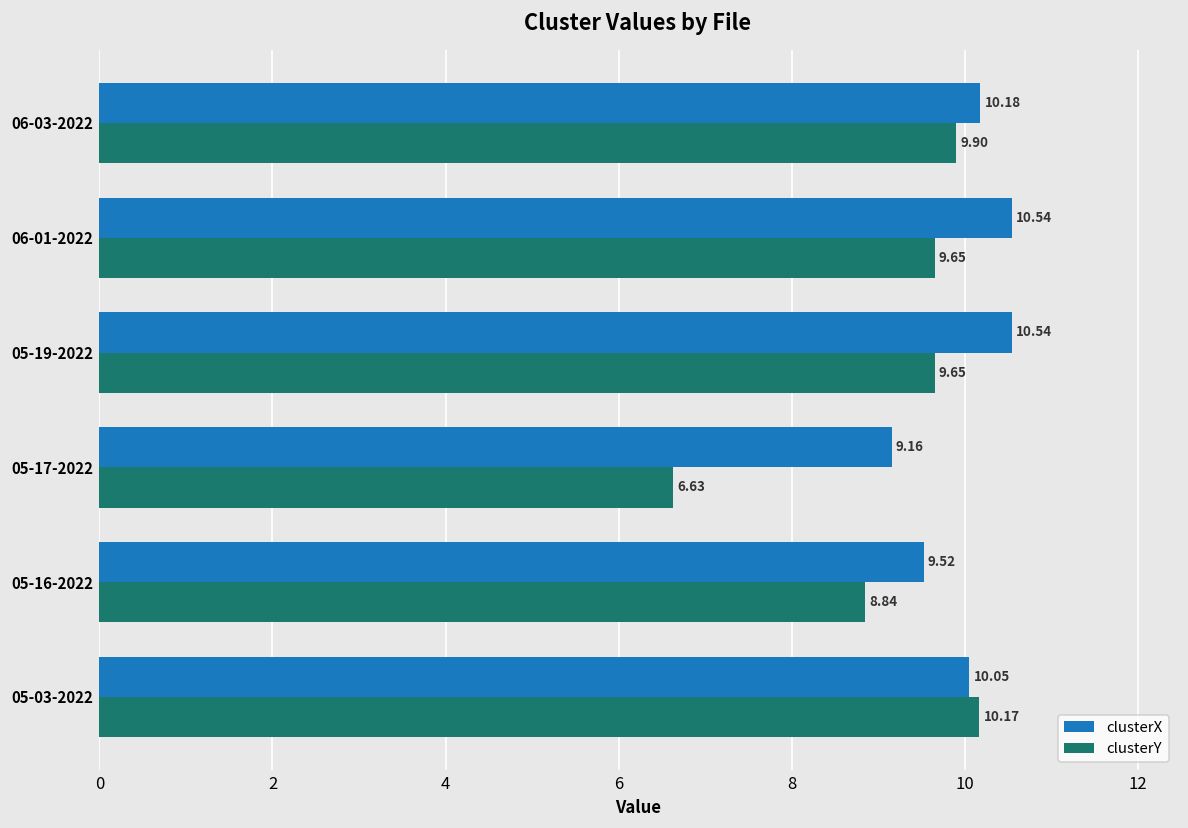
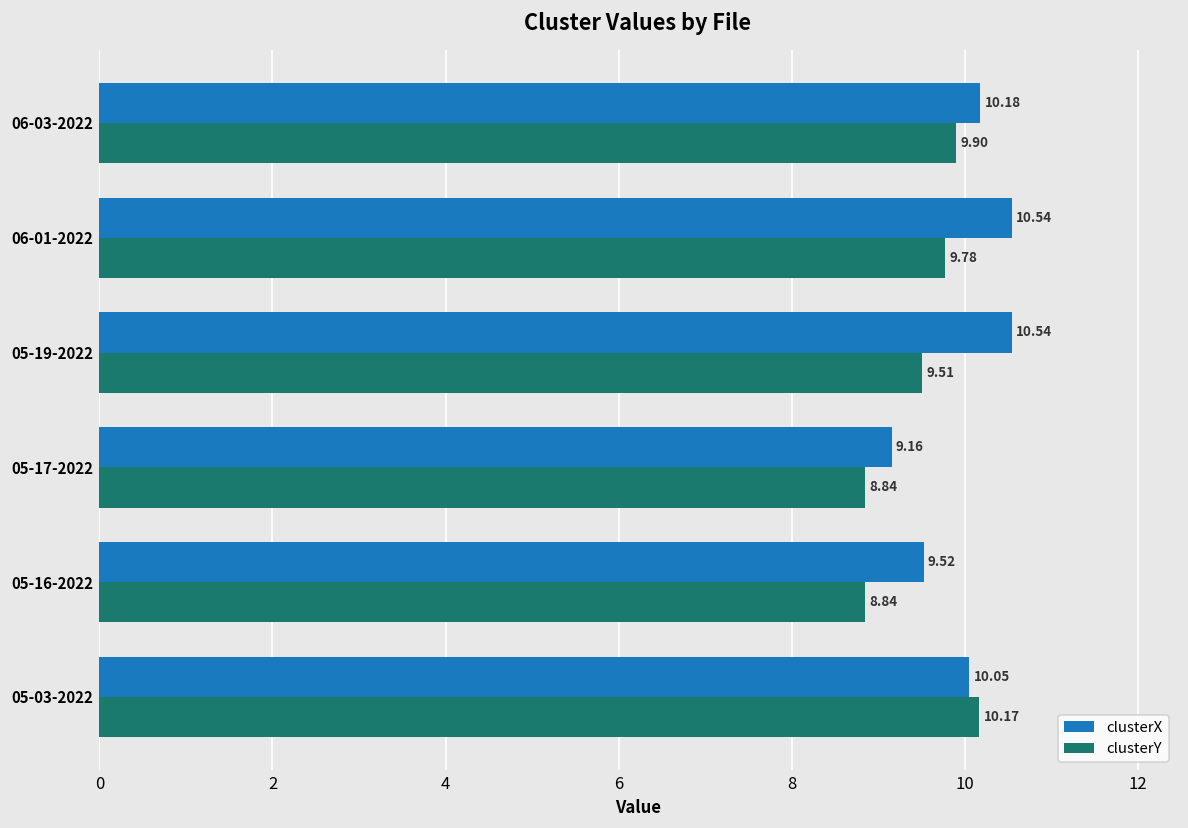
clusterY, 06-01-2022: 9.65 -> 9.78
clusterY, 05-19-2022: 9.65 -> 9.51
clusterY, 05-17-2022: 6.63 -> 8.84
